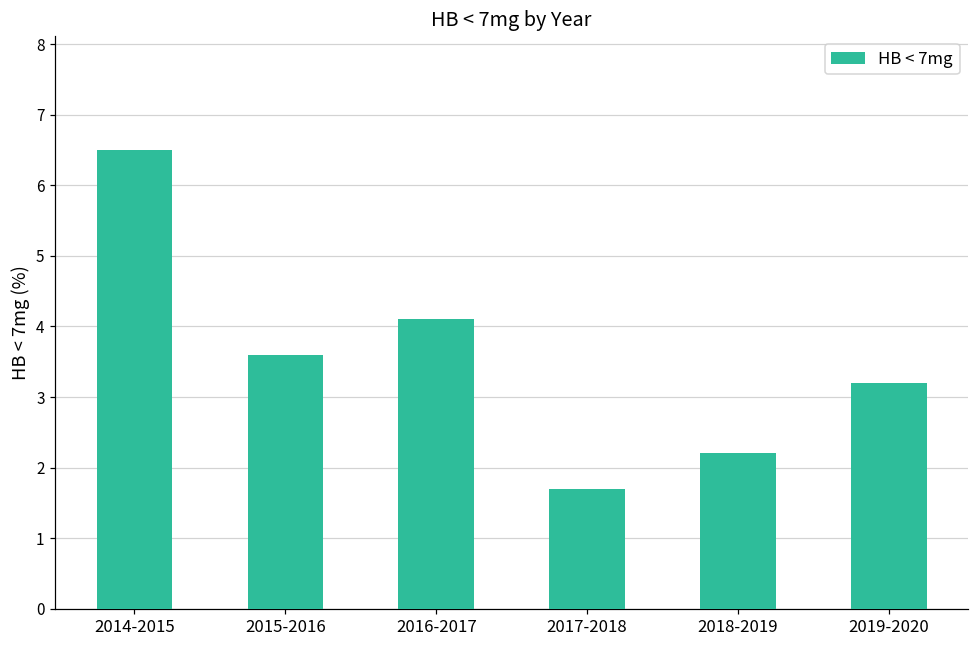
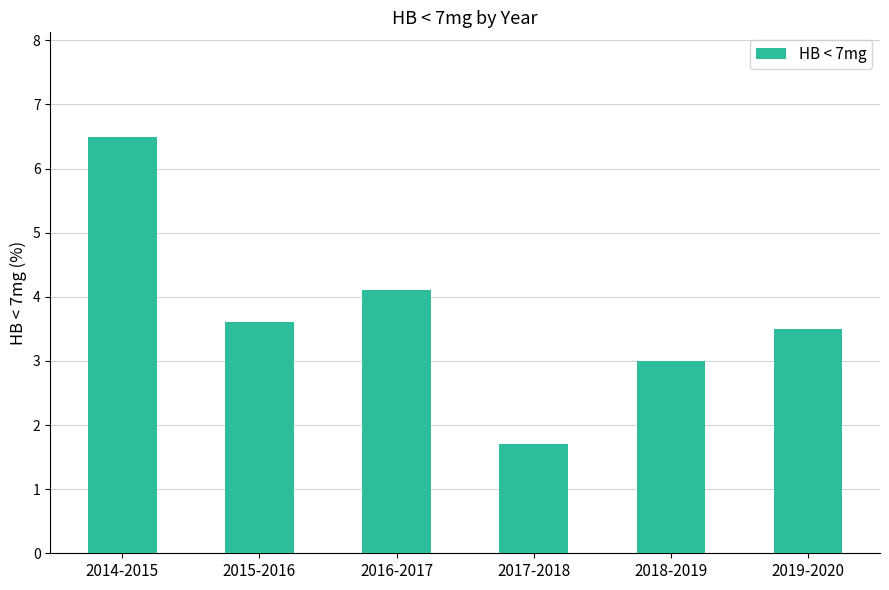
2018-2019: 2.2 -> 3.0
2019-2020: 3.2 -> 3.5
